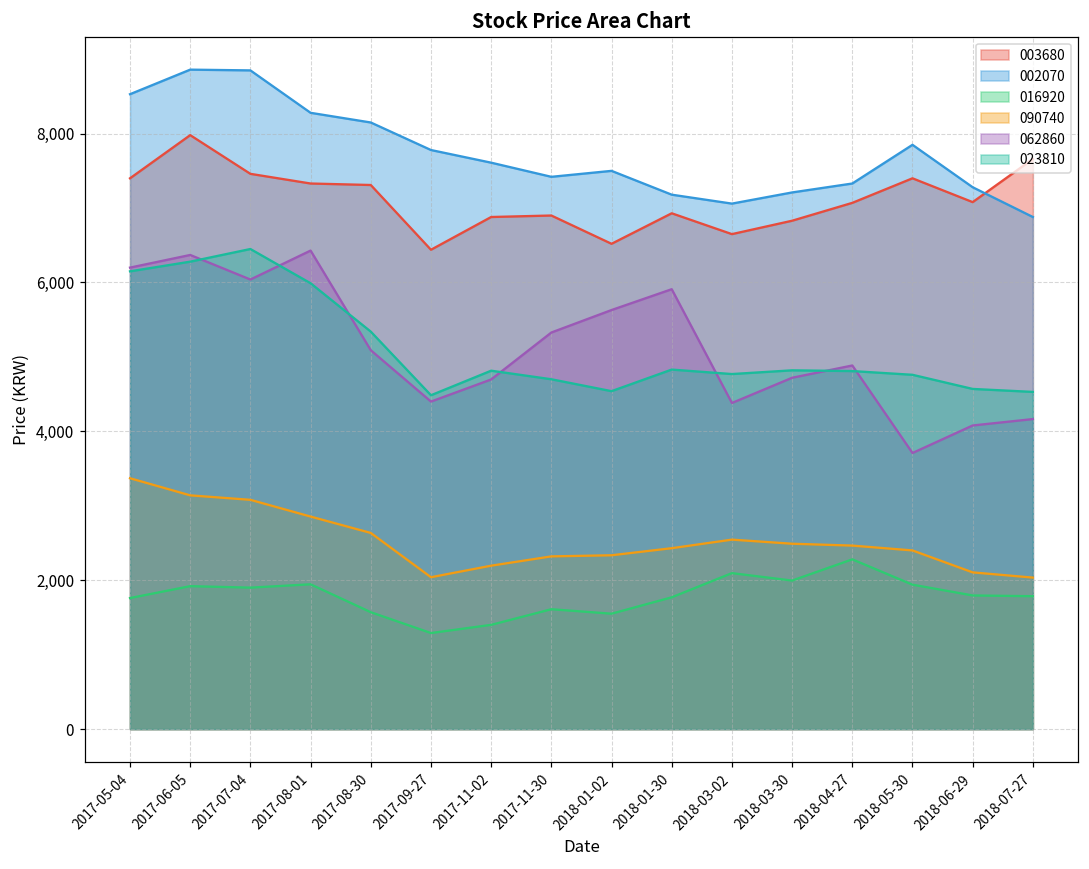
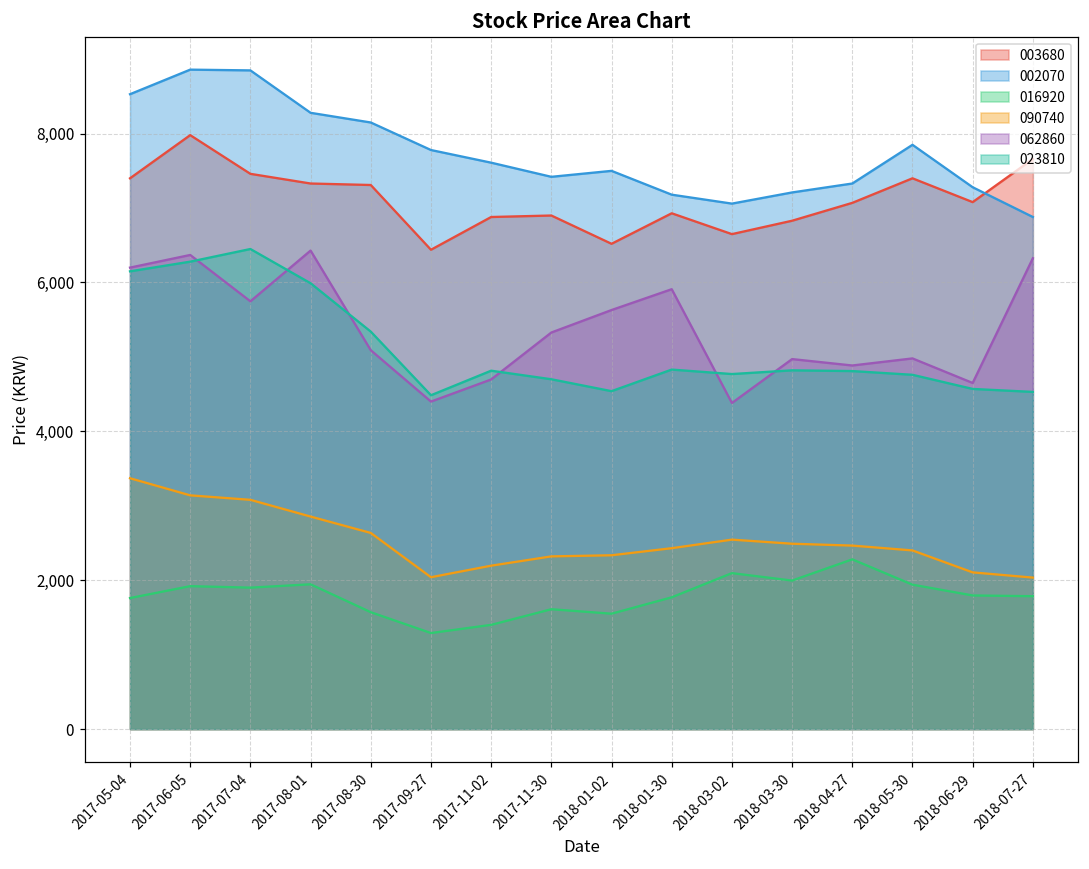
062860, 2017-07-04: 6,000 -> 5,700
062860, 2018-03-30: 4,700 -> 5,000
062860, 2018-05-30: 3,700 -> 5,000
062860, 2018-06-29: 4,100 -> 4,700
062860, 2018-07-27: 4,200 -> 6,300
